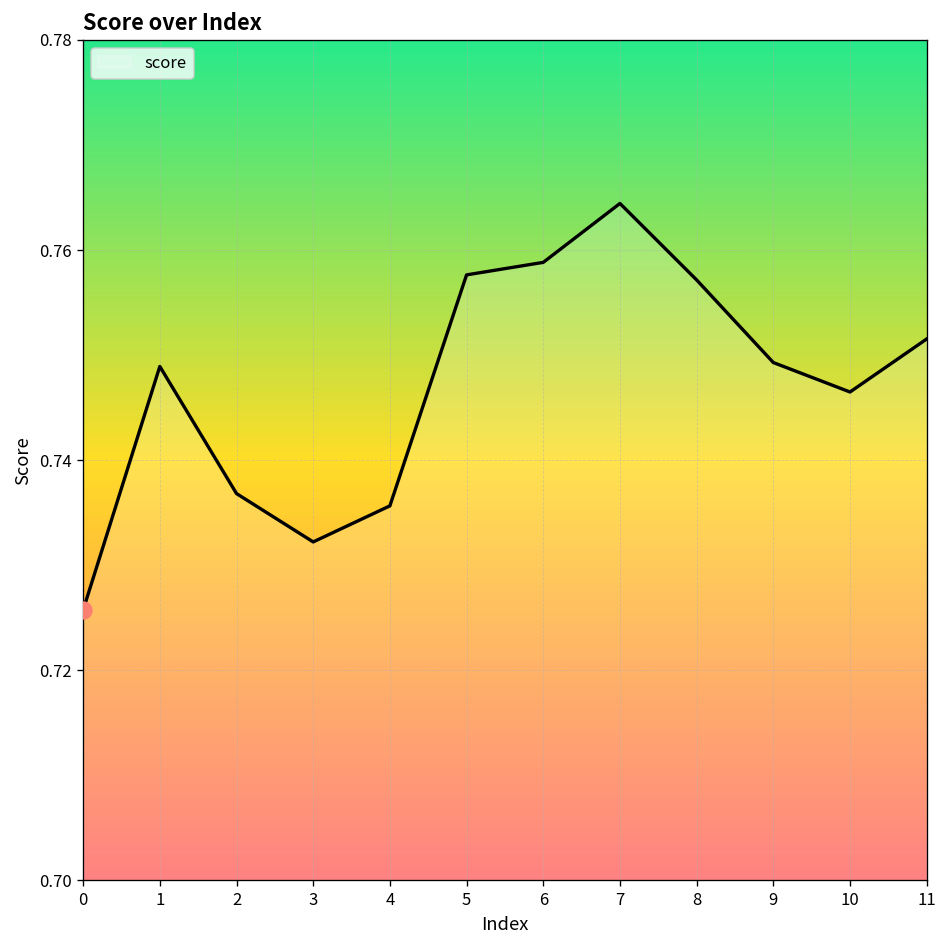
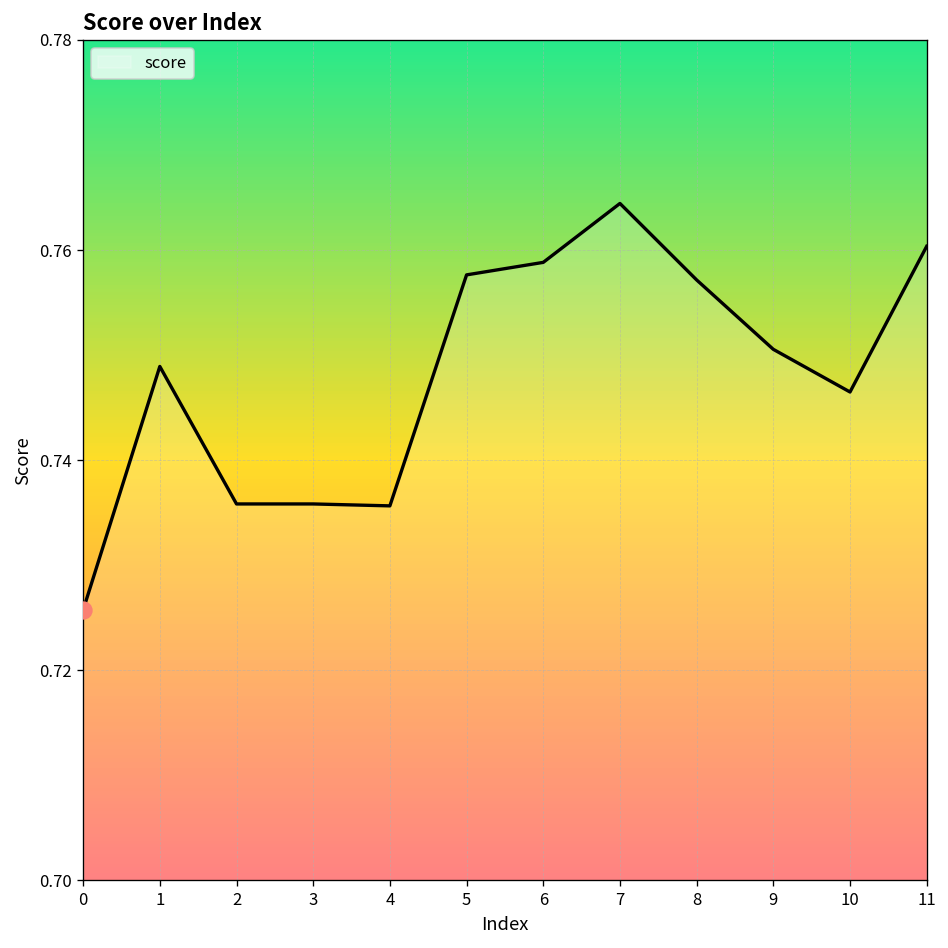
score, 2: 0.737 -> 0.736
score, 3: 0.732 -> 0.736
score, 9: 0.749 -> 0.751
score, 11: 0.752 -> 0.760
